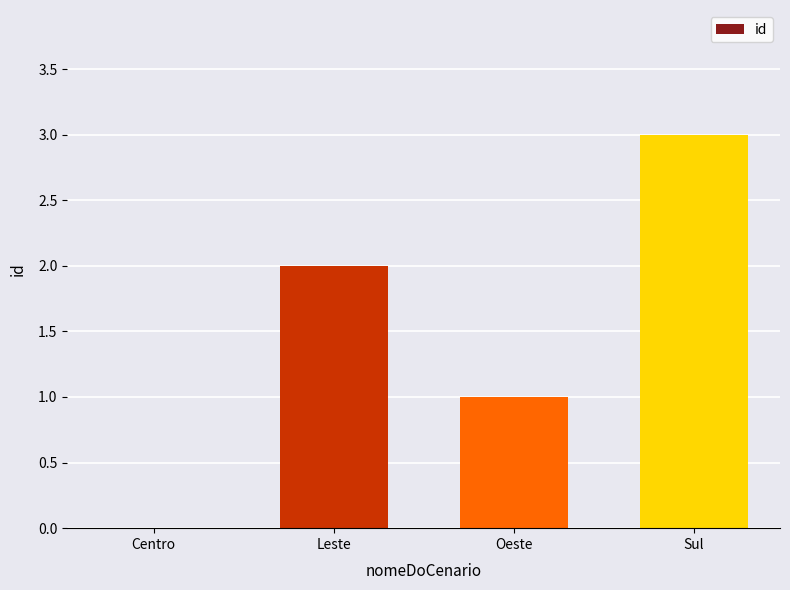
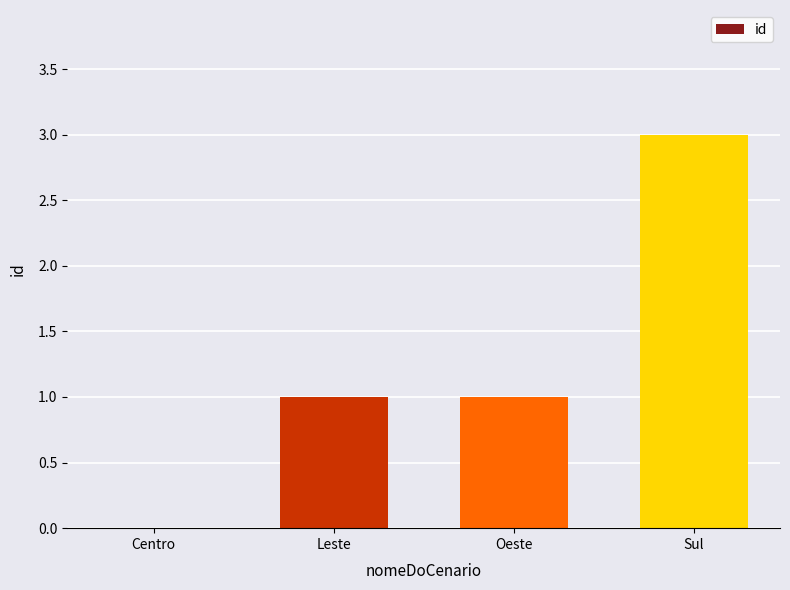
Leste: 2 -> 1
